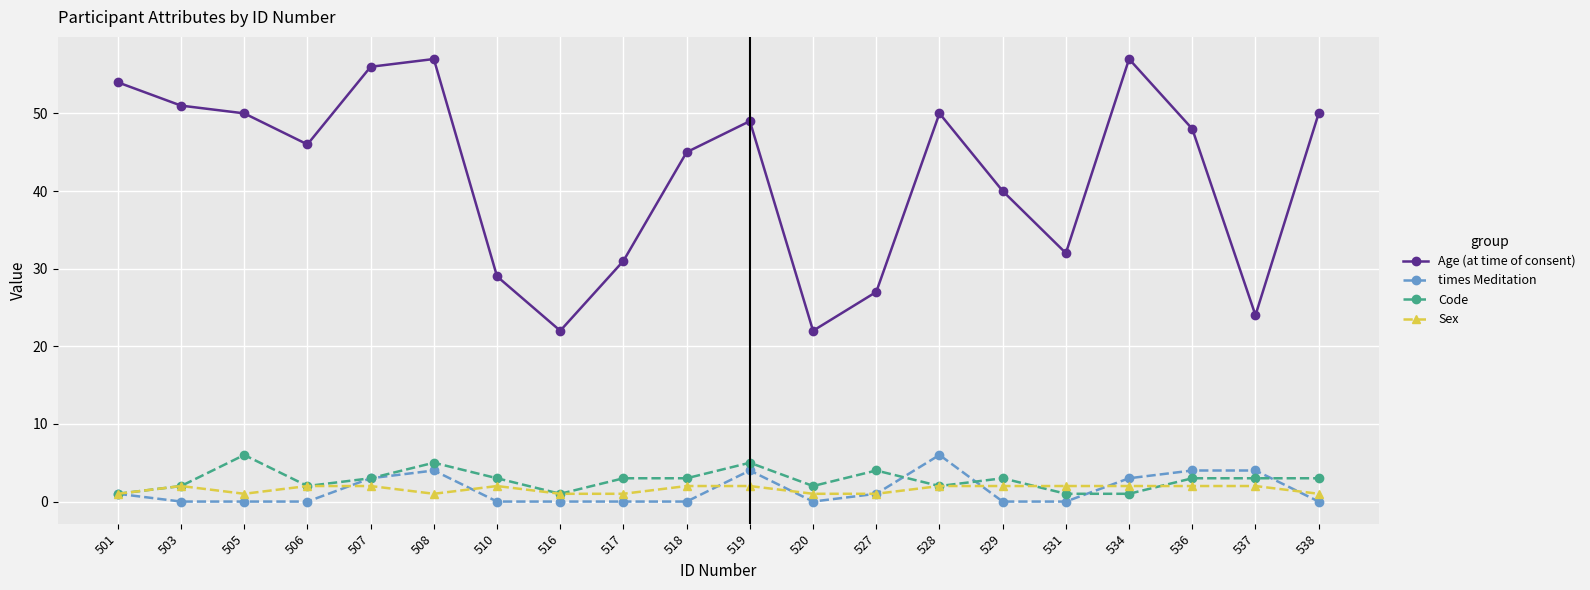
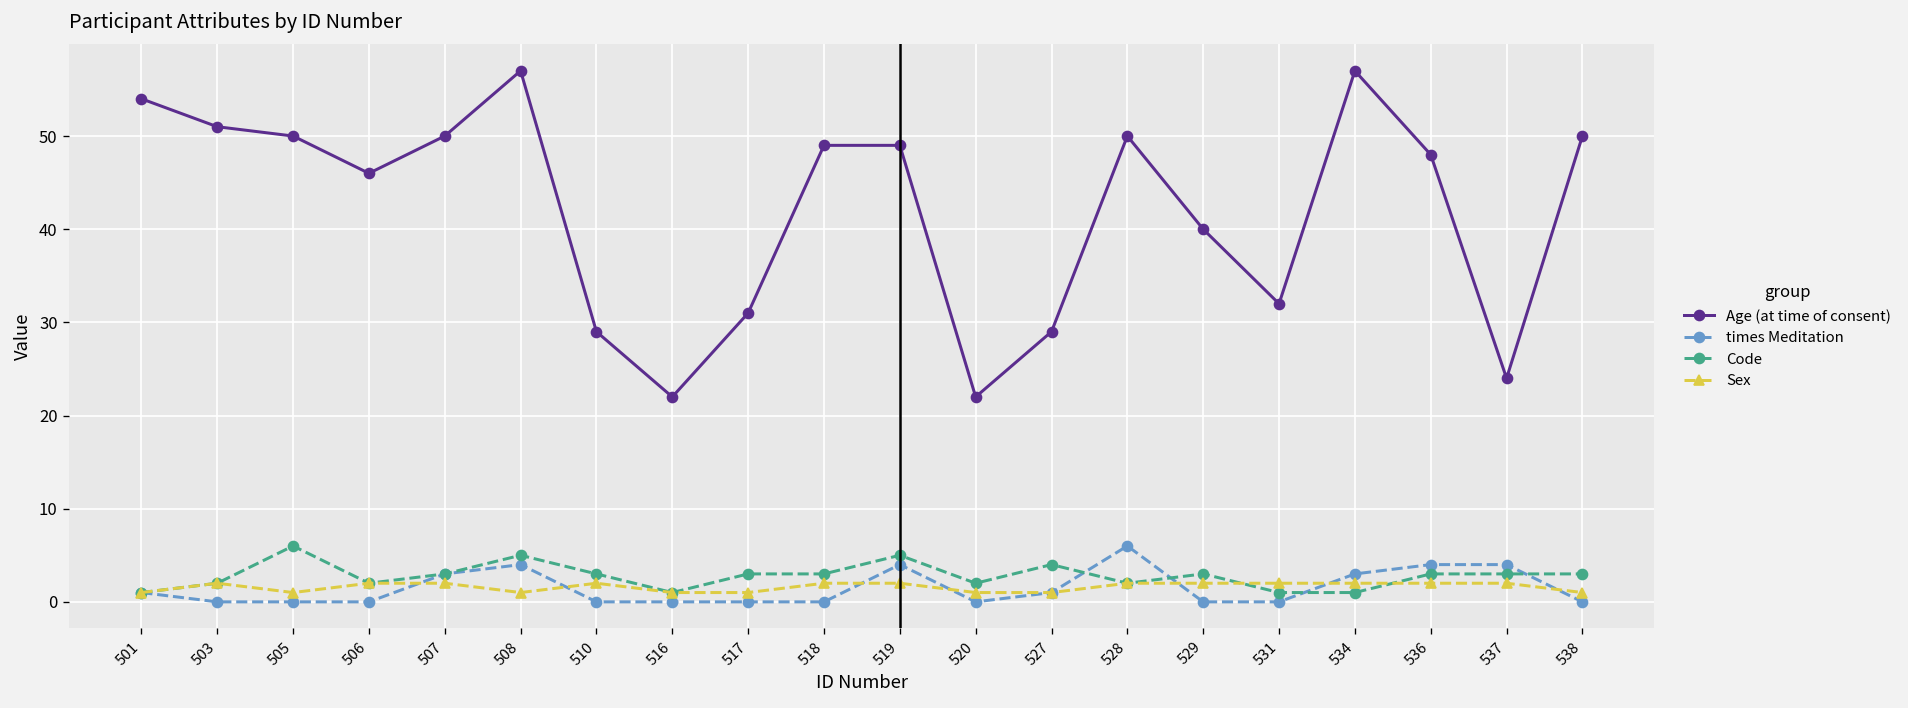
Age (at time of consent), 507: 56 -> 50
Age (at time of consent), 518: 45 -> 49
Age (at time of consent), 527: 27 -> 29
